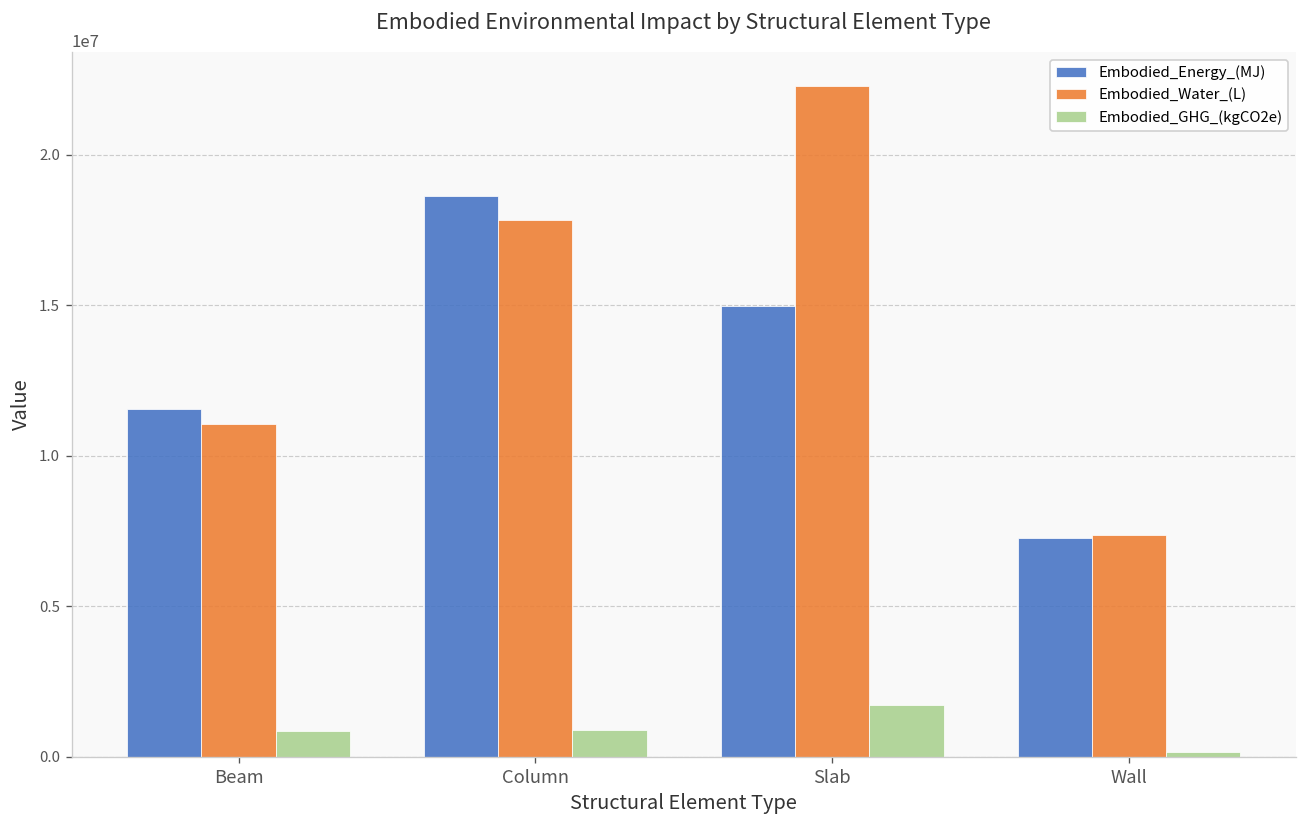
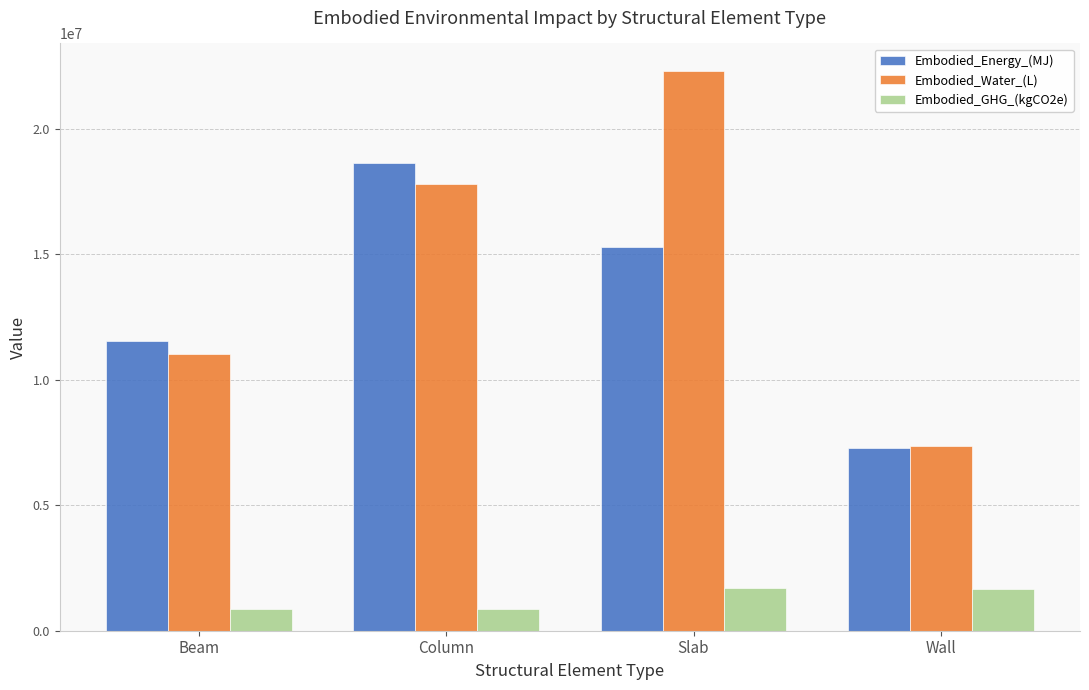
Embodied_Energy_(MJ), Slab: 15000000 -> 15300000
Embodied_GHG_(kgCO2e), Wall: 200000 -> 1700000
